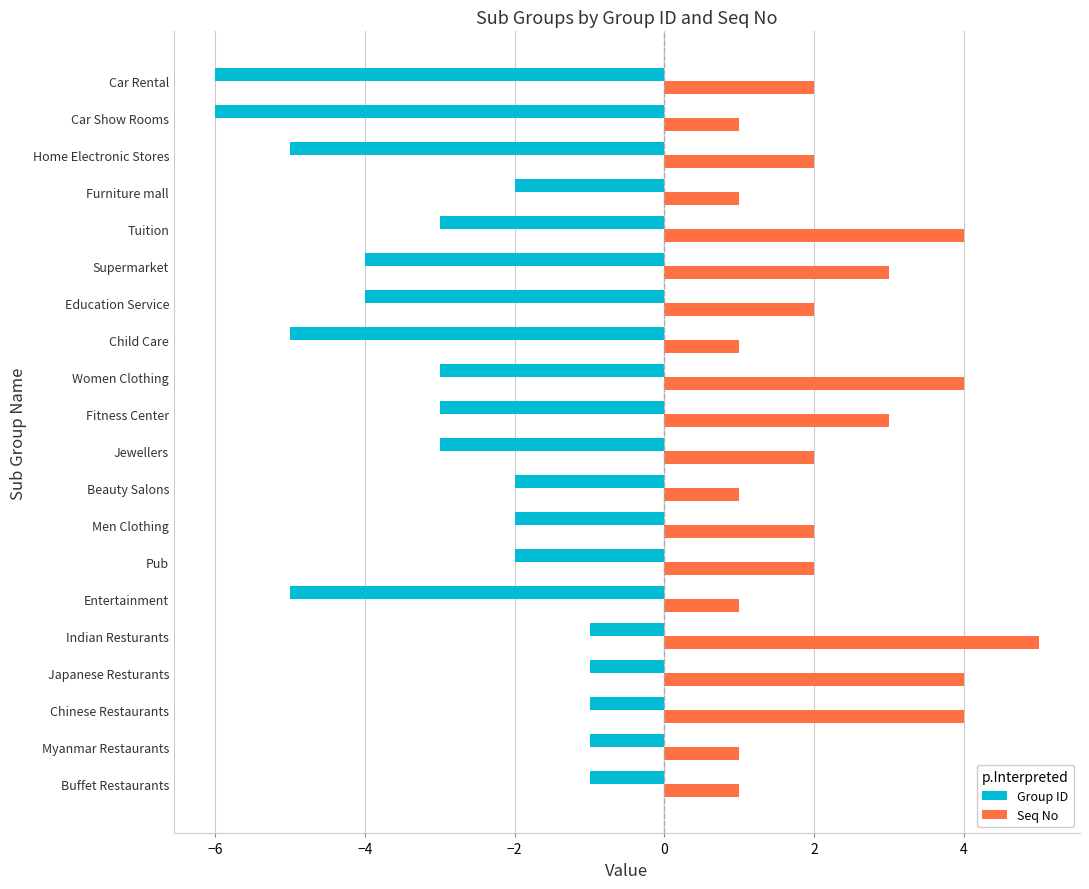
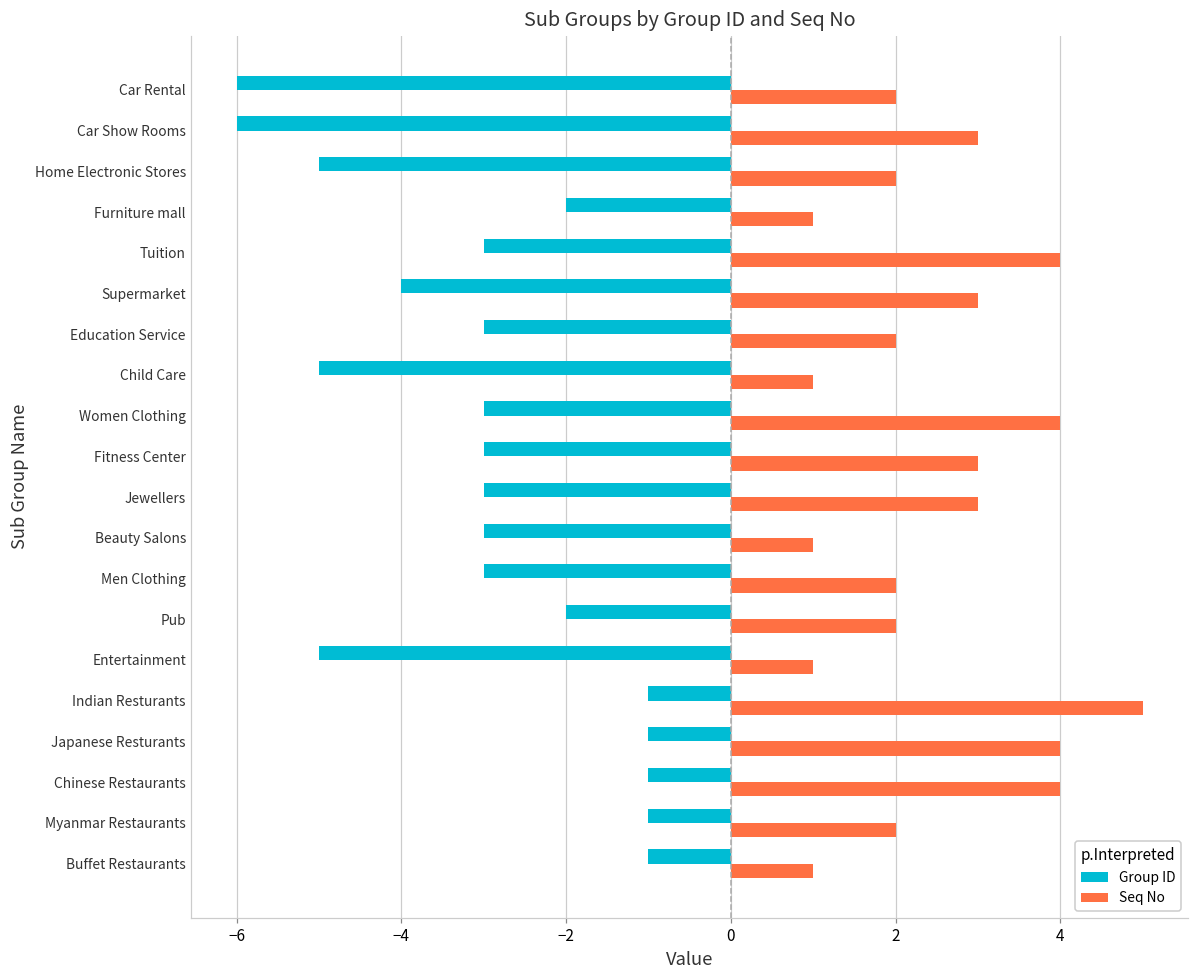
Seq No, Car Show Rooms: 1 -> 3
Group ID, Education Service: -4.0 -> -3.0
Seq No, Jewellers: 2 -> 3
Group ID, Beauty Salons: -2.0 -> -3.0
Group ID, Men Clothing: -2.0 -> -3.0
Seq No, Myanmar Restaurants: 1 -> 2
